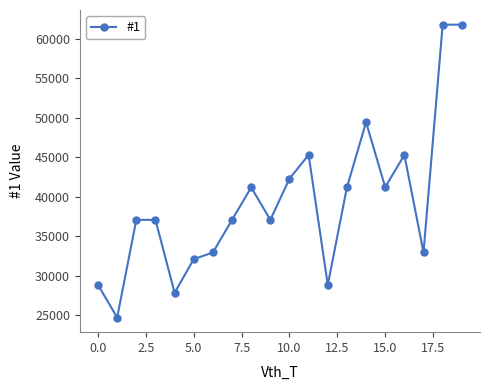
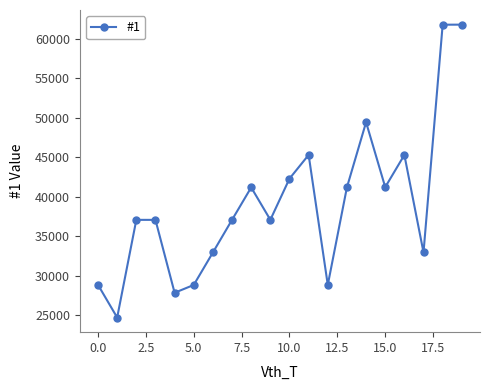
5.0: 32000 -> 29000
